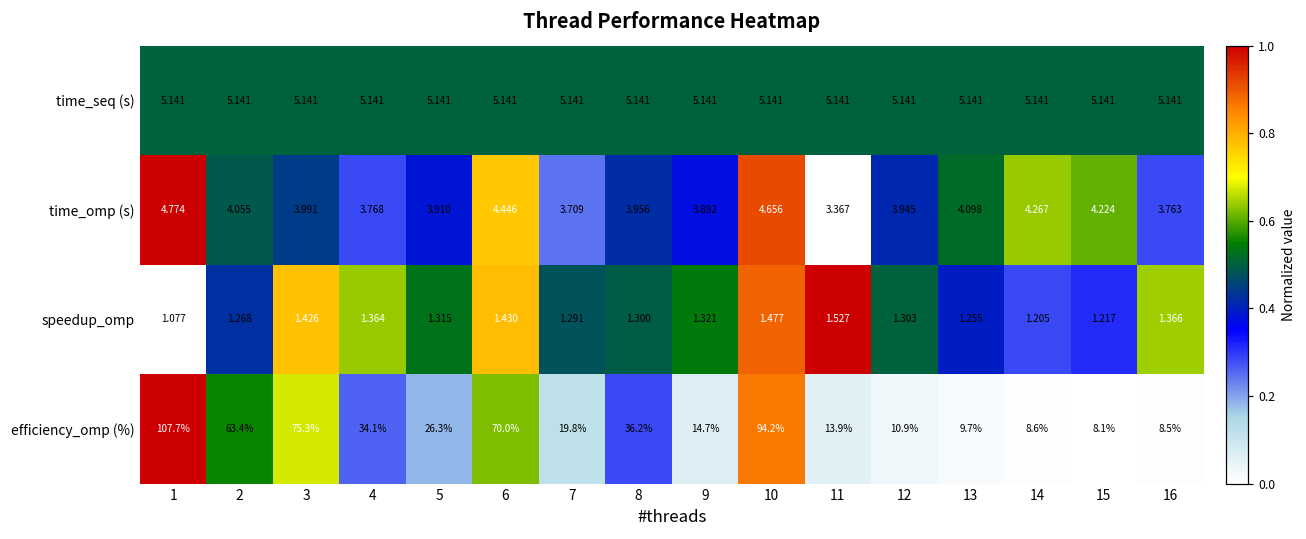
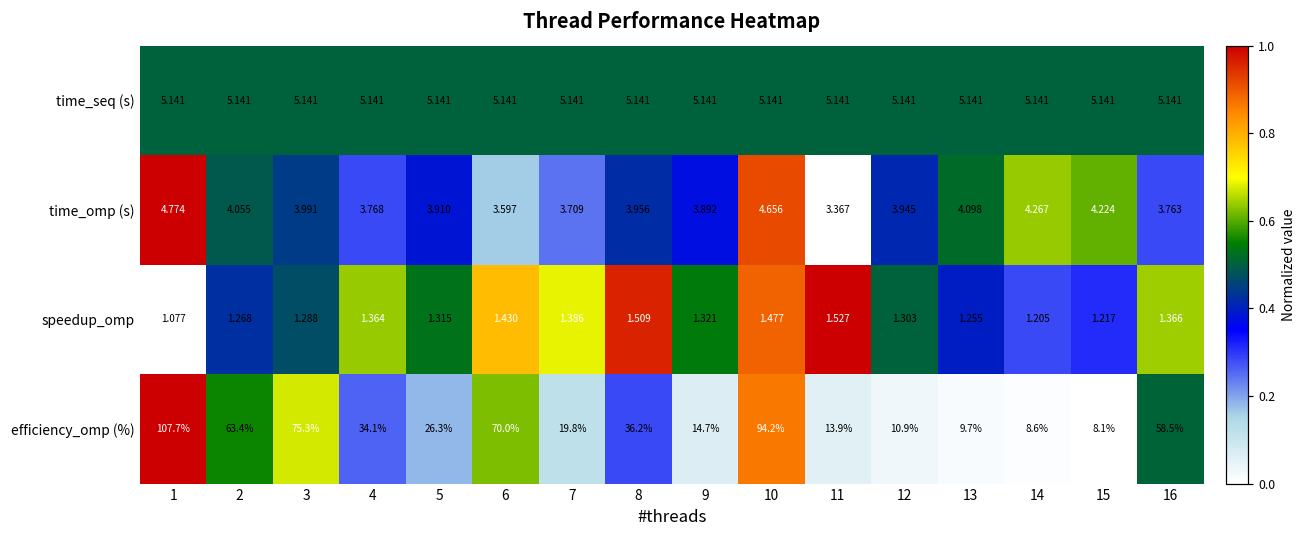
time_omp (s), 6: 4.446 -> 3.597
speedup_omp, 3: 1.426 -> 1.288
speedup_omp, 7: 1.291 -> 1.386
speedup_omp, 8: 1.300 -> 1.509
efficiency_omp (%), 16: 8.5% -> 58.5%
